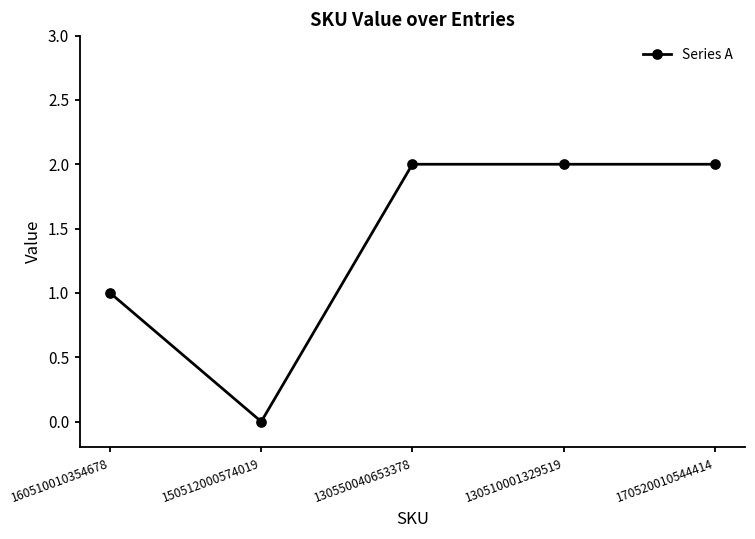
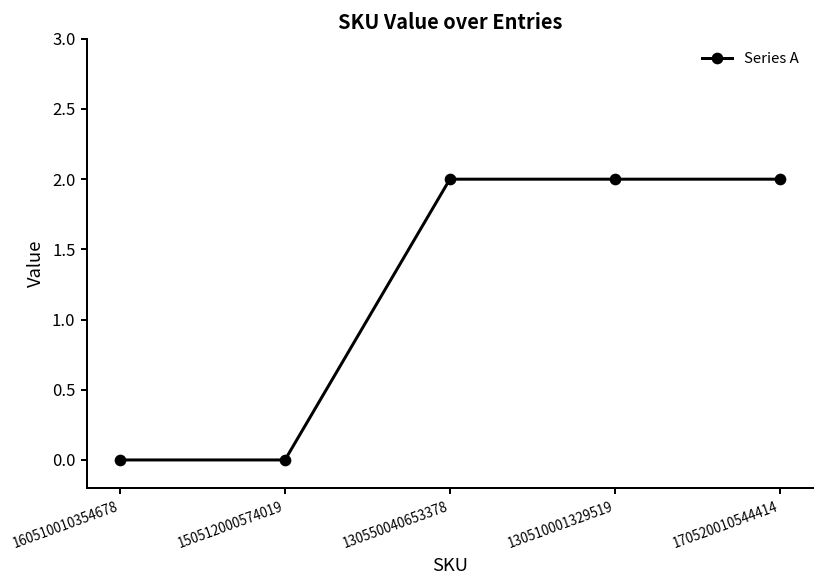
160510010354678: 1 -> 0
